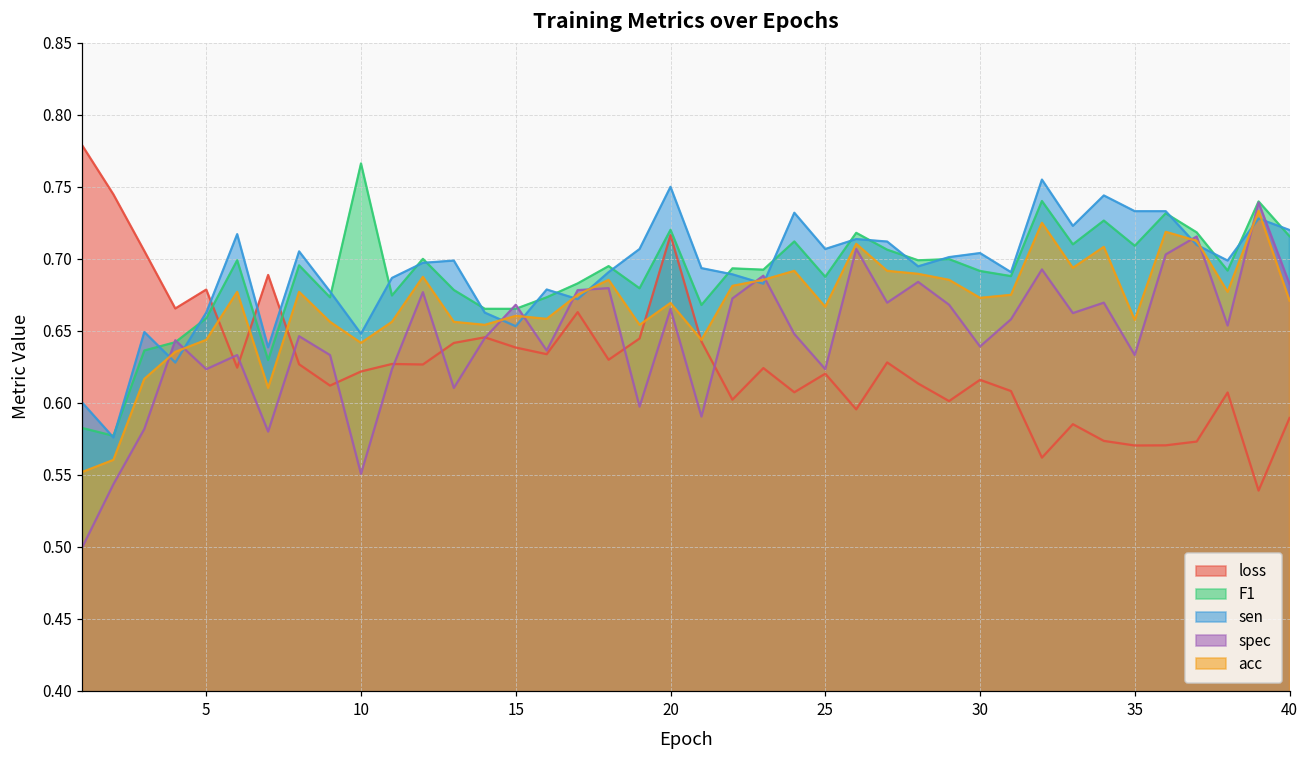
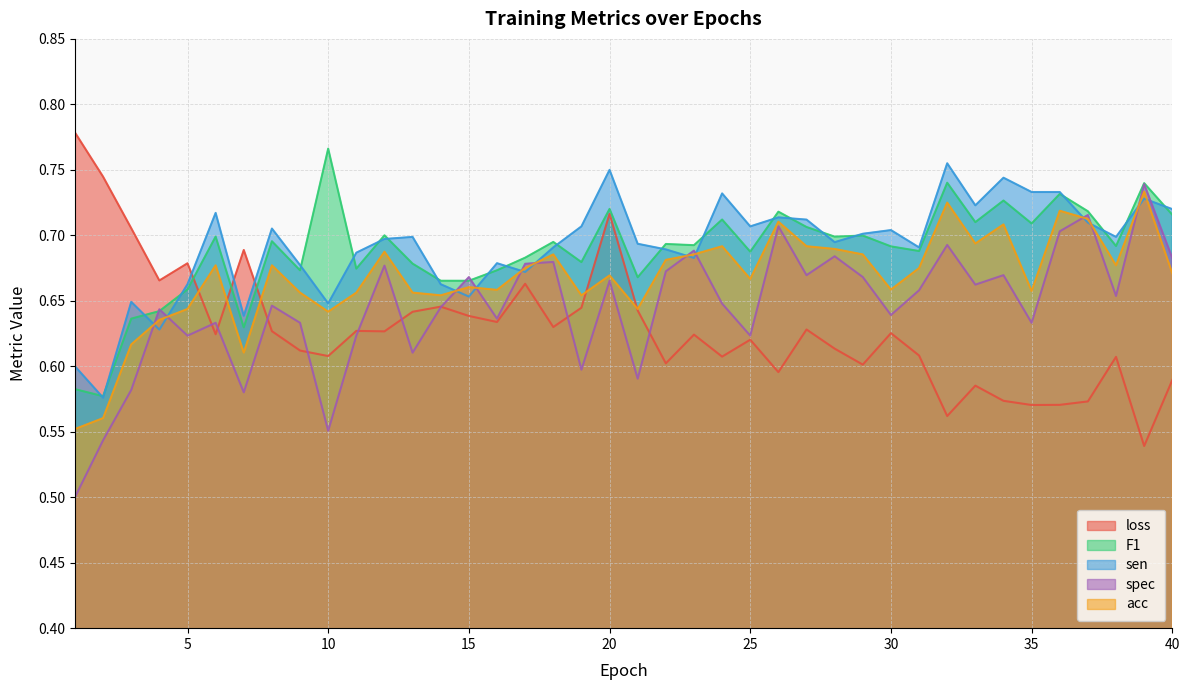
loss, 10: 0.622 -> 0.608
loss, 30: 0.616 -> 0.625
acc, 30: 0.673 -> 0.659
